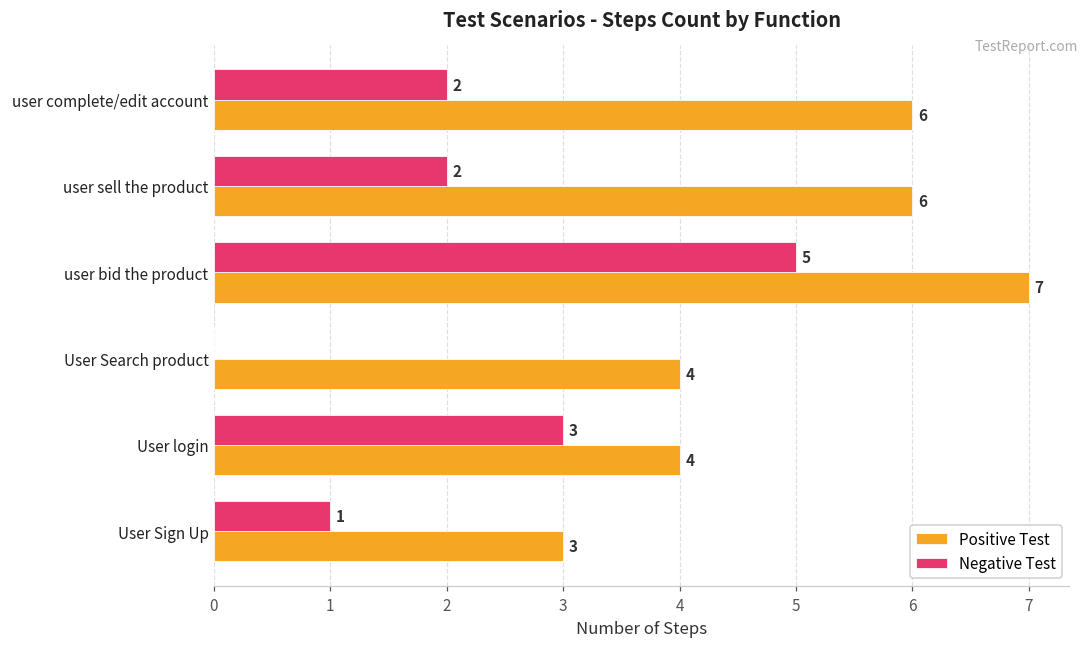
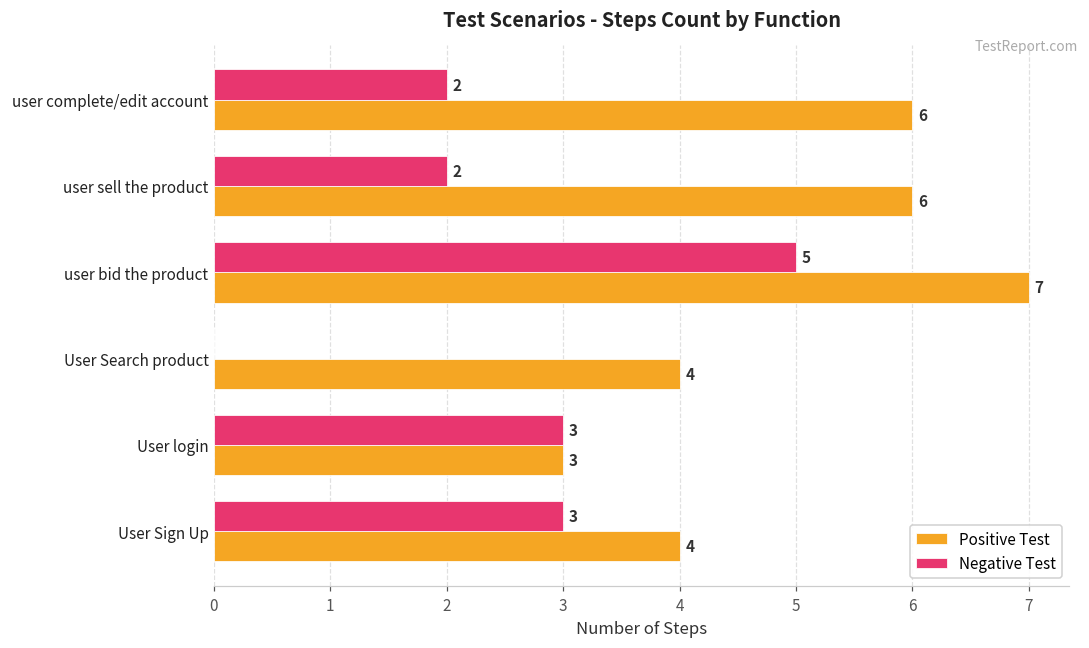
Positive Test, User login: 4 -> 3
Negative Test, User Sign Up: 1 -> 3
Positive Test, User Sign Up: 3 -> 4
